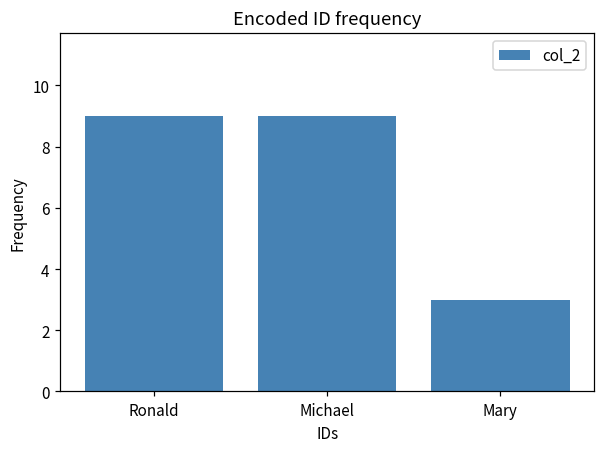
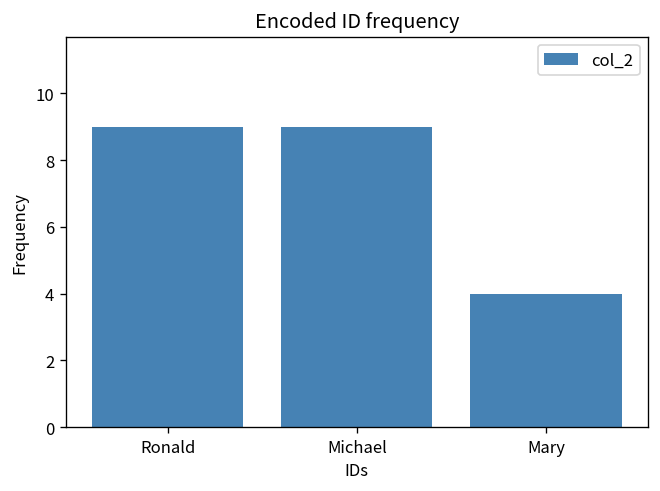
Mary: 3 -> 4
